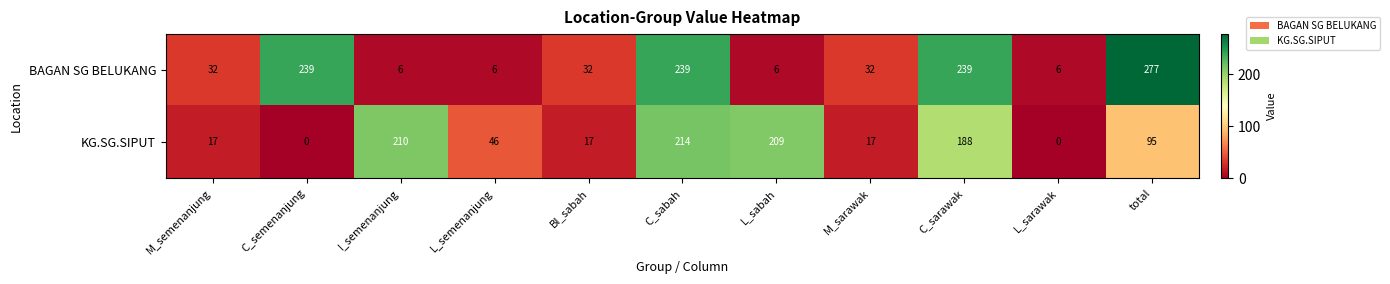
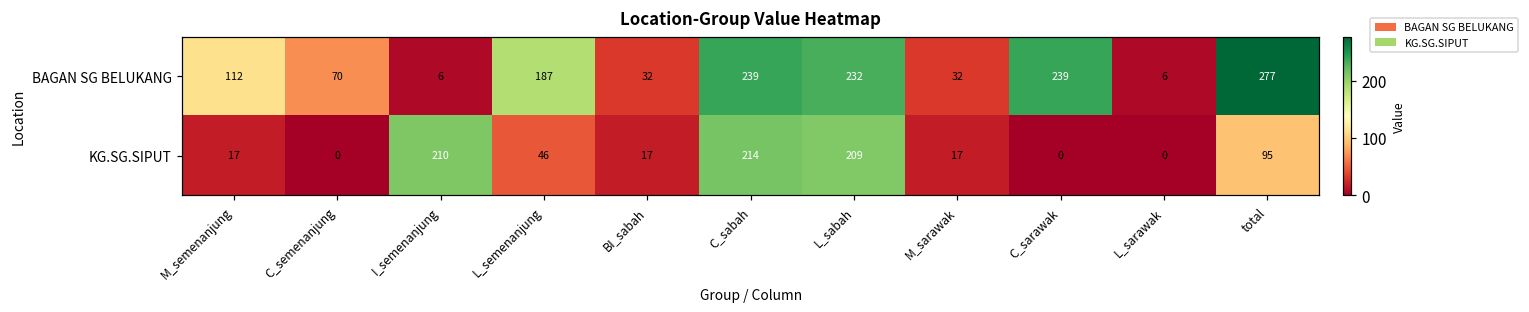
BAGAN SG BELUKANG, M_semenanjung: 32 -> 112
BAGAN SG BELUKANG, C_semenanjung: 239 -> 70
BAGAN SG BELUKANG, L_semenanjung: 6 -> 187
BAGAN SG BELUKANG, L_sabah: 6 -> 232
KG.SG.SIPUT, C_sarawak: 188 -> 0
